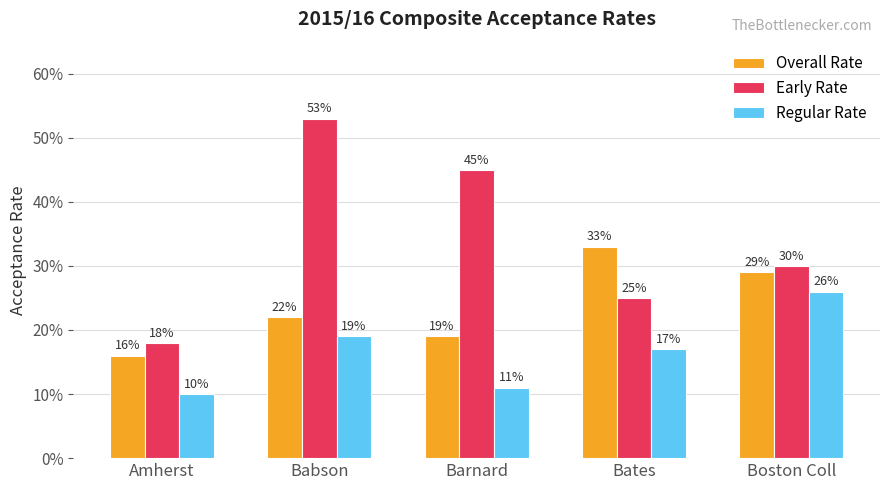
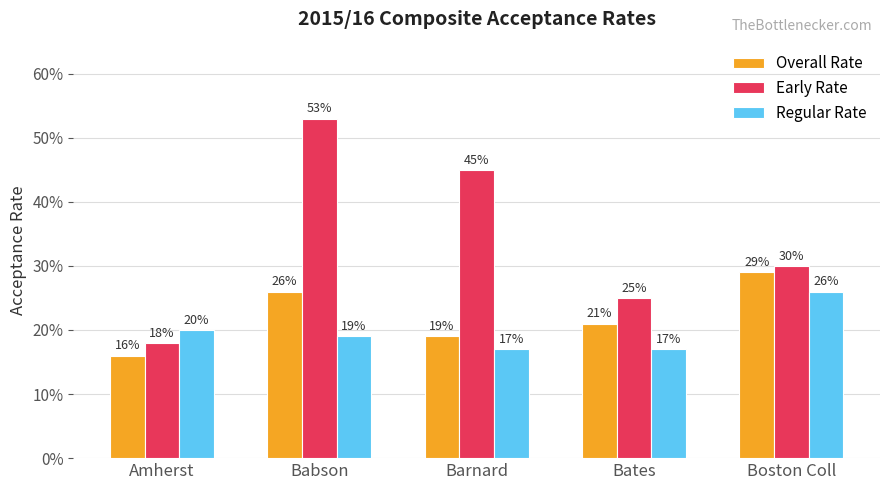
Regular Rate, Amherst: 10% -> 20%
Overall Rate, Babson: 22% -> 26%
Regular Rate, Barnard: 11% -> 17%
Overall Rate, Bates: 33% -> 21%
